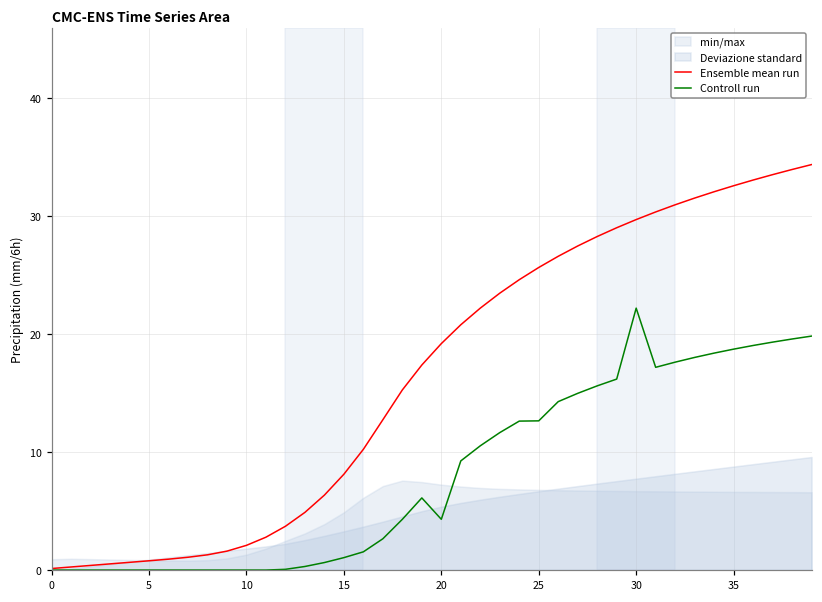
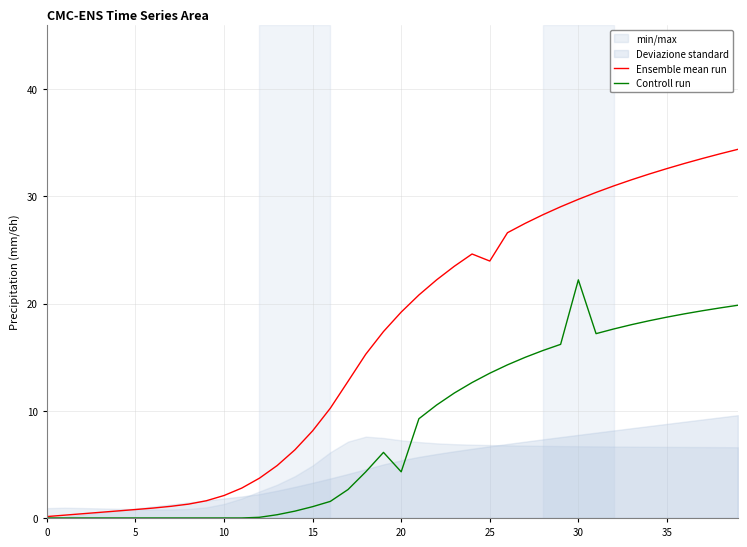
Ensemble mean run, 25: 25.7 -> 24.0
Controll run, 25: 12.7 -> 13.5
